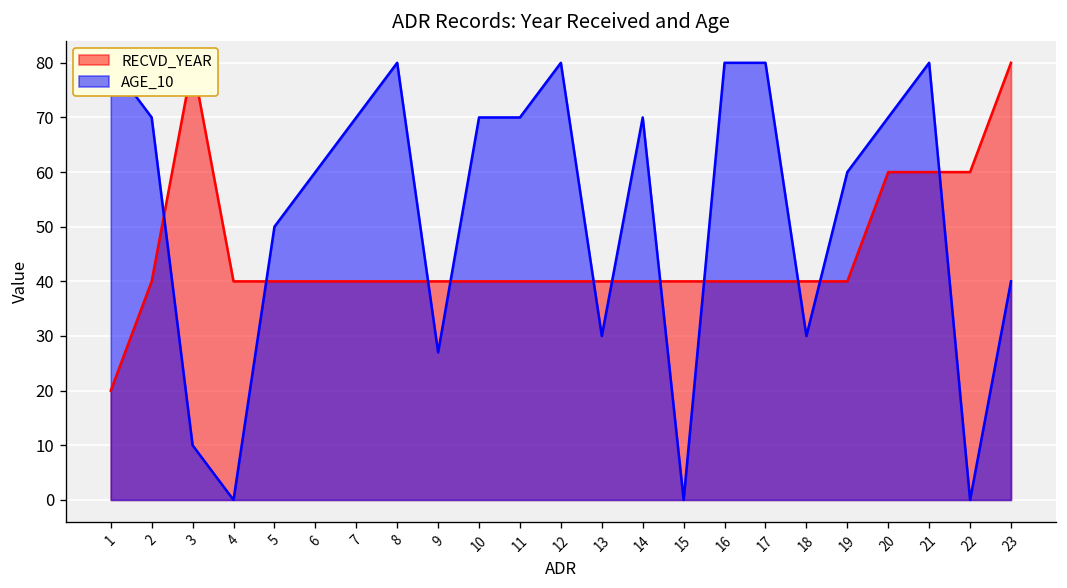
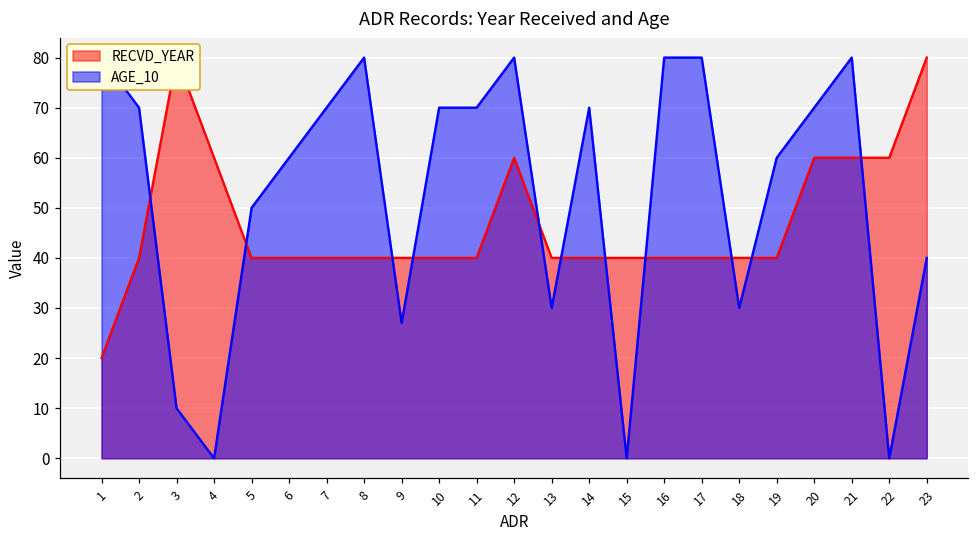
RECVD_YEAR, 4: 40 -> 60
RECVD_YEAR, 12: 40 -> 60
